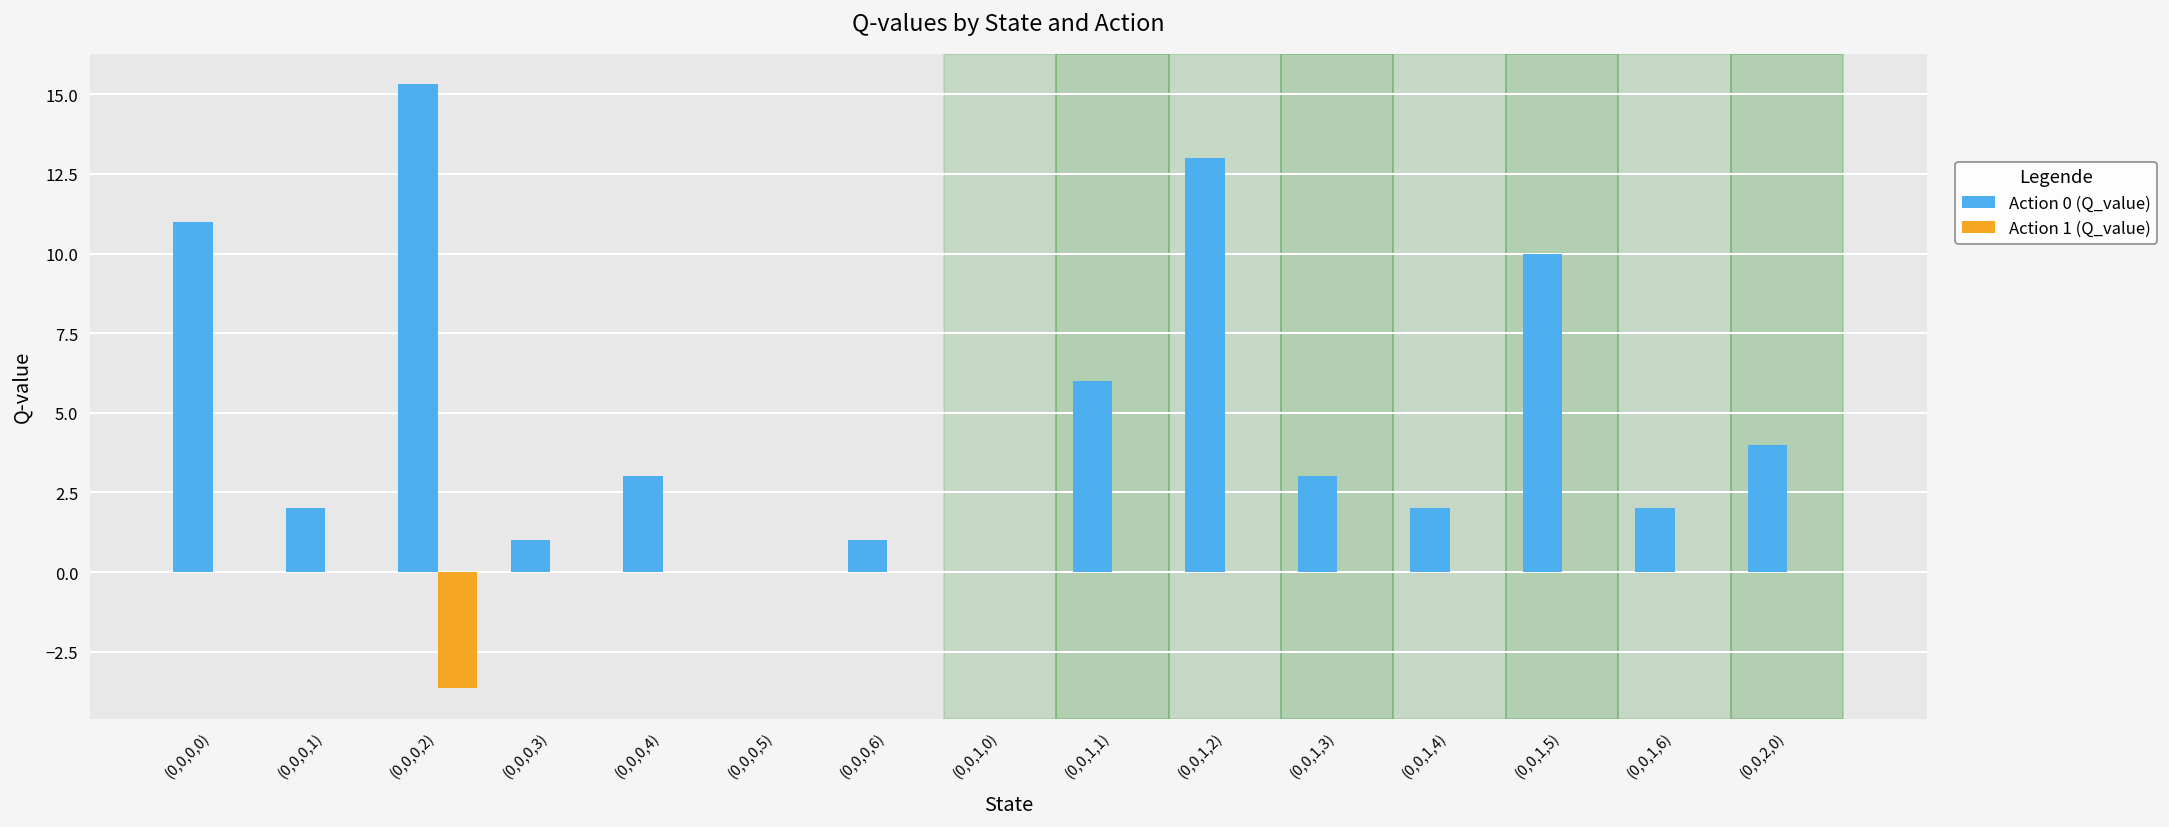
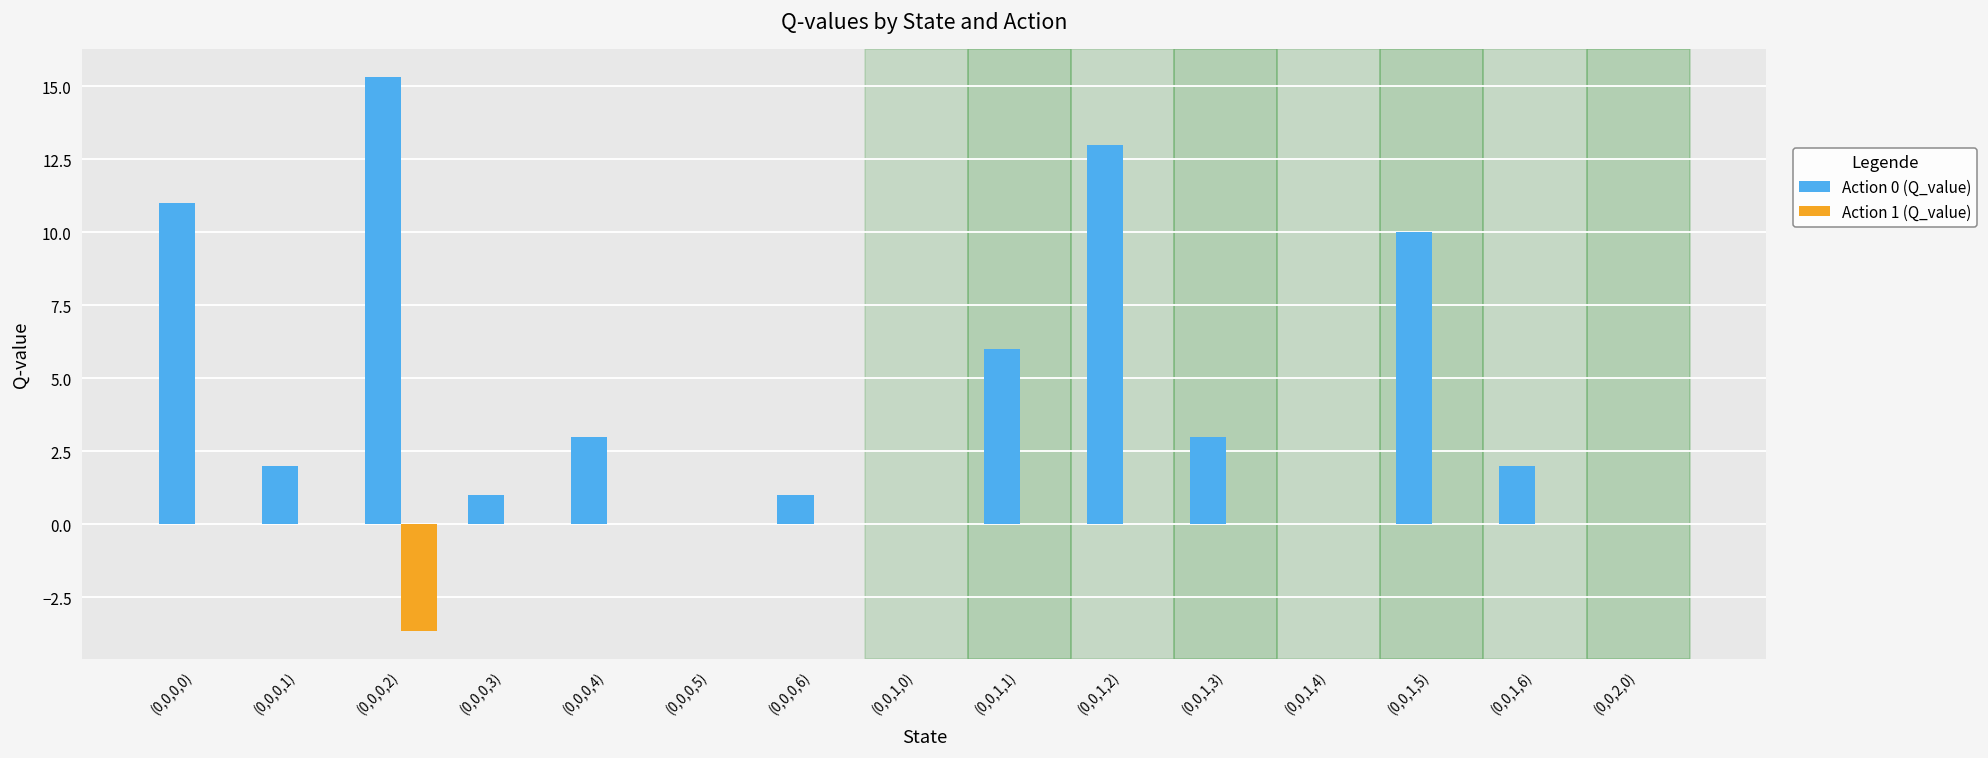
Action 0 (Q_value), (0,0,1,4): 2 -> 0
Action 0 (Q_value), (0,0,2,0): 4 -> 0
